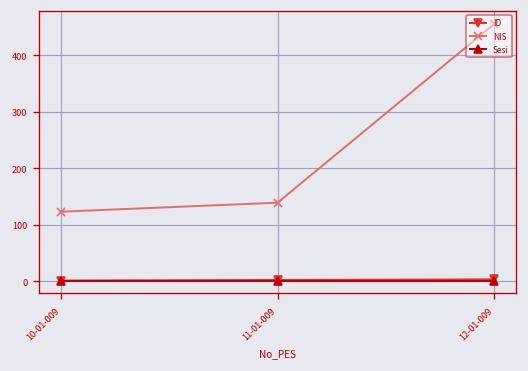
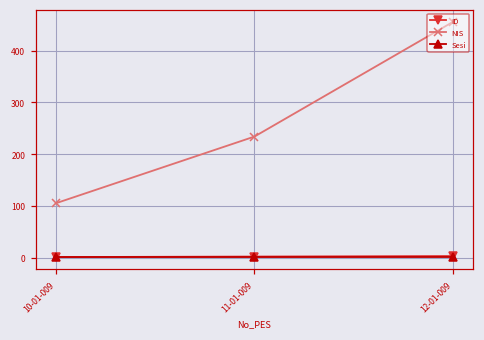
NIS, 10-01-009: 120 -> 110
NIS, 11-01-009: 140 -> 230
